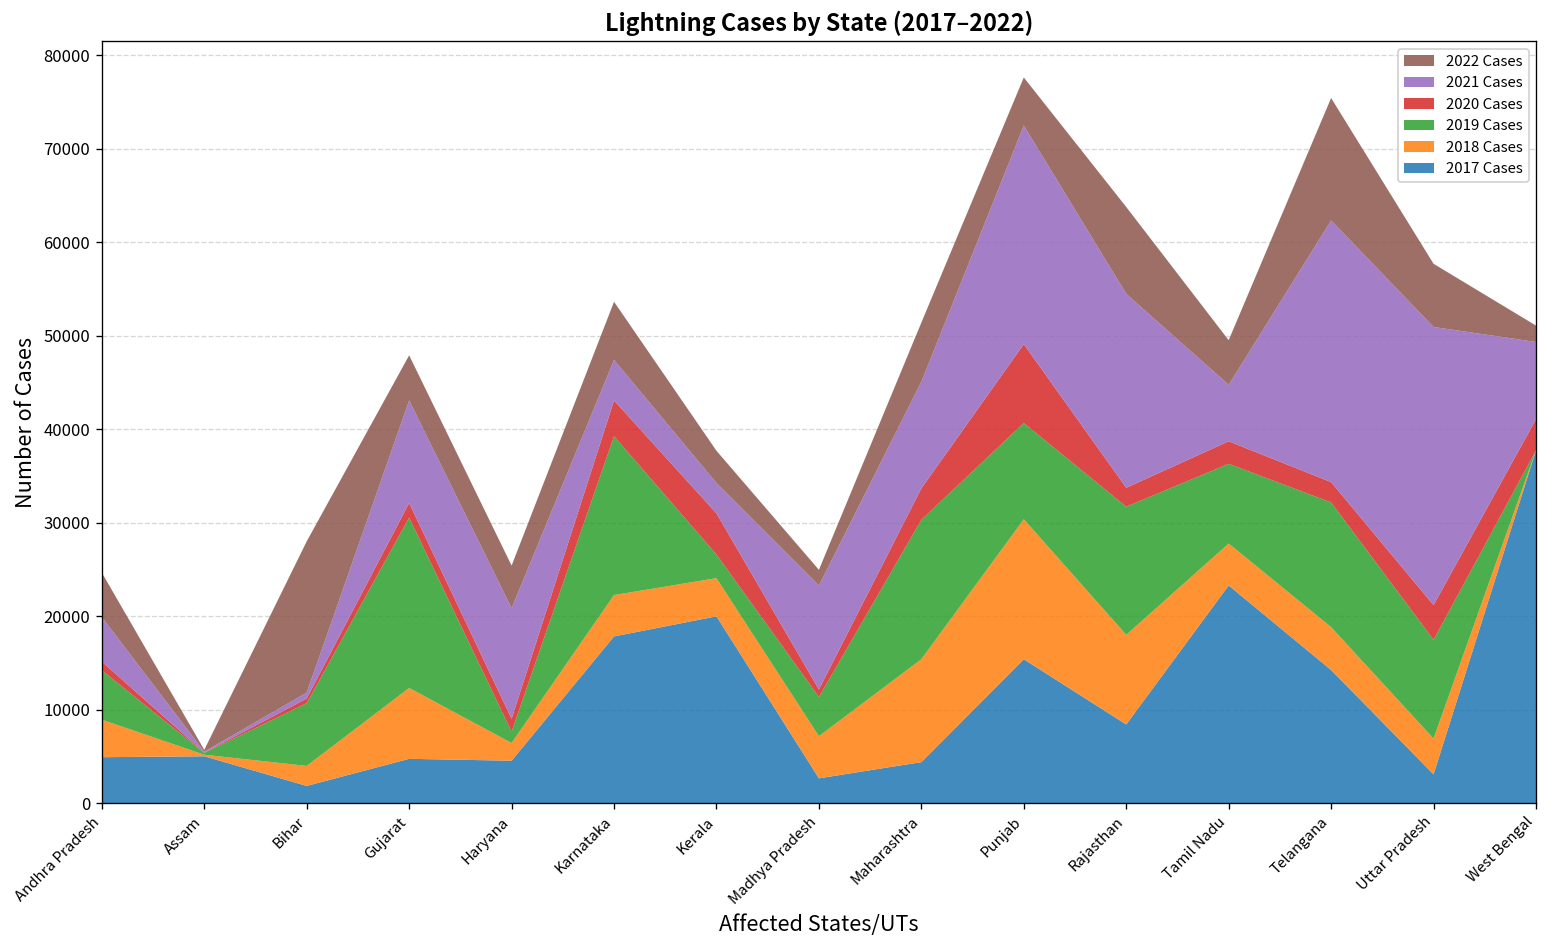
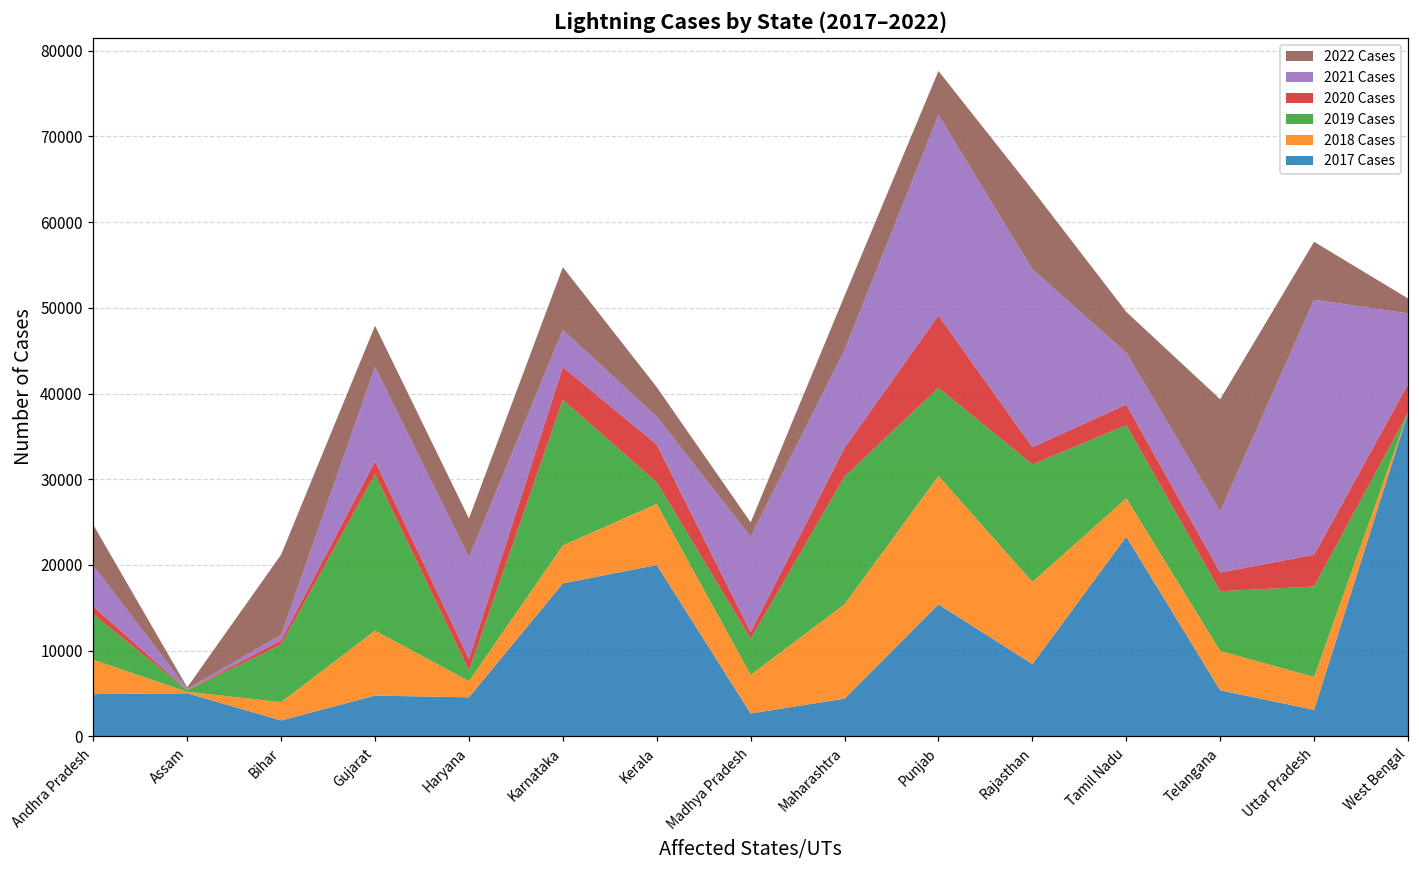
2022 Cases, Bihar: 16000 -> 9000
2022 Cases, Karnataka: 6000 -> 7000
2018 Cases, Kerala: 4000 -> 7000
2017 Cases, Telangana: 14000 -> 5000
2019 Cases, Telangana: 13000 -> 7000
2021 Cases, Telangana: 28000 -> 7000
